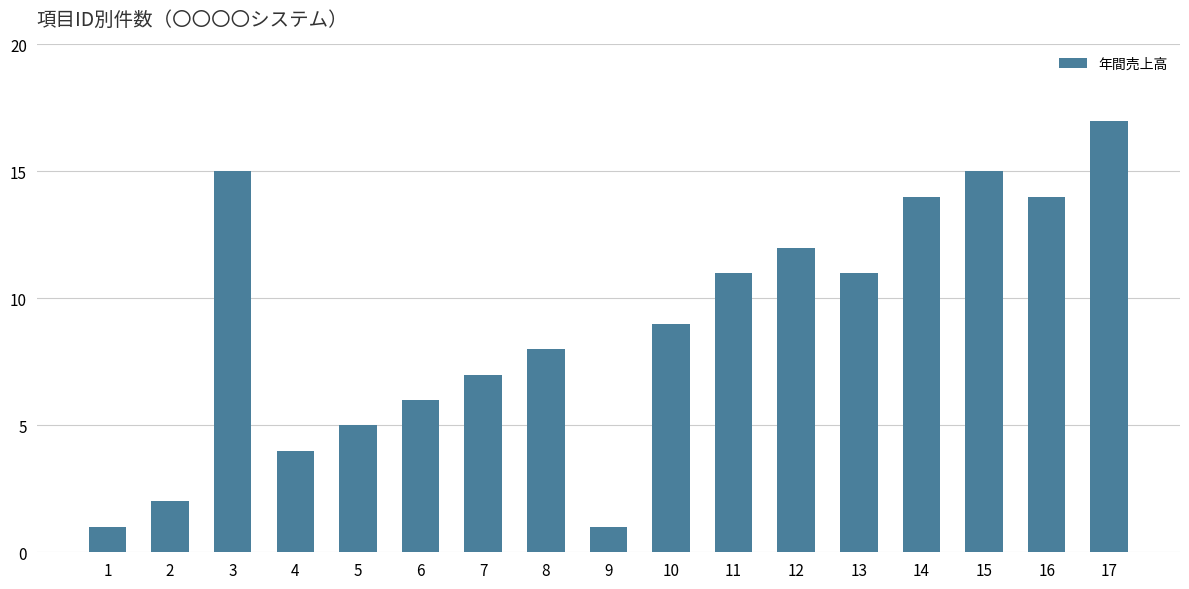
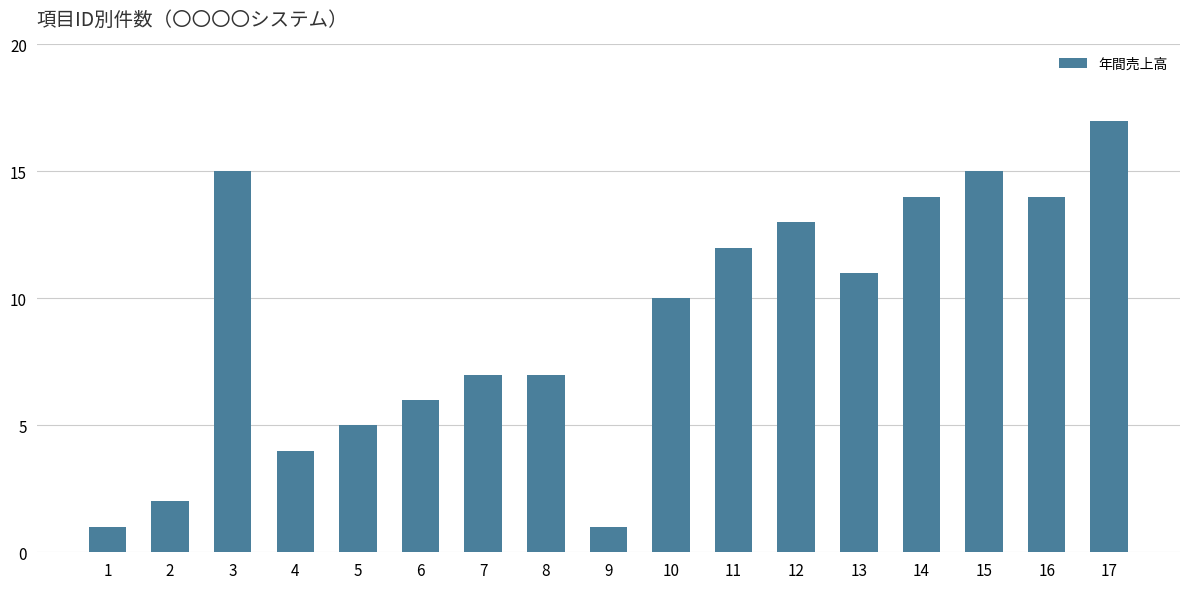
8: 8 -> 7
10: 9 -> 10
11: 11 -> 12
12: 12 -> 13
